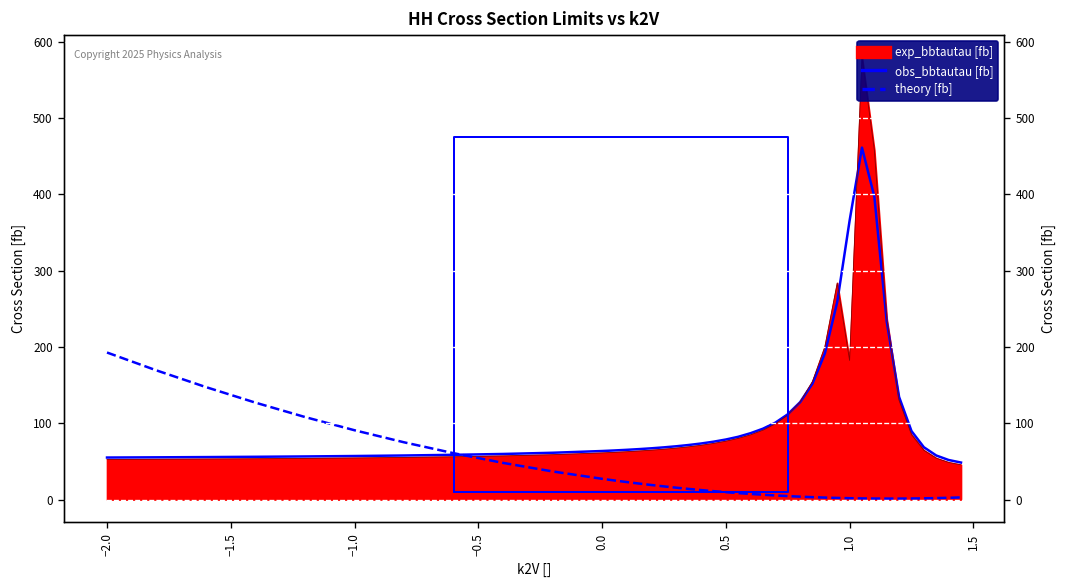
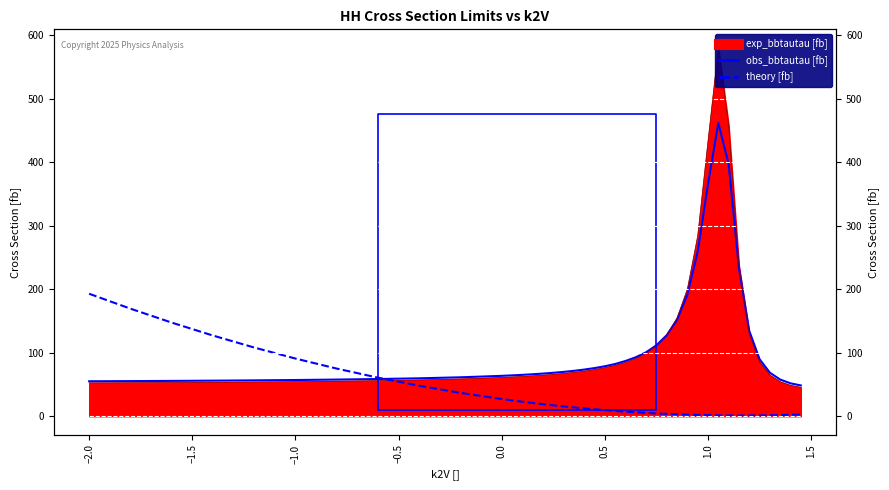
exp_bbtautau [fb], 1.0: 180 -> 430
